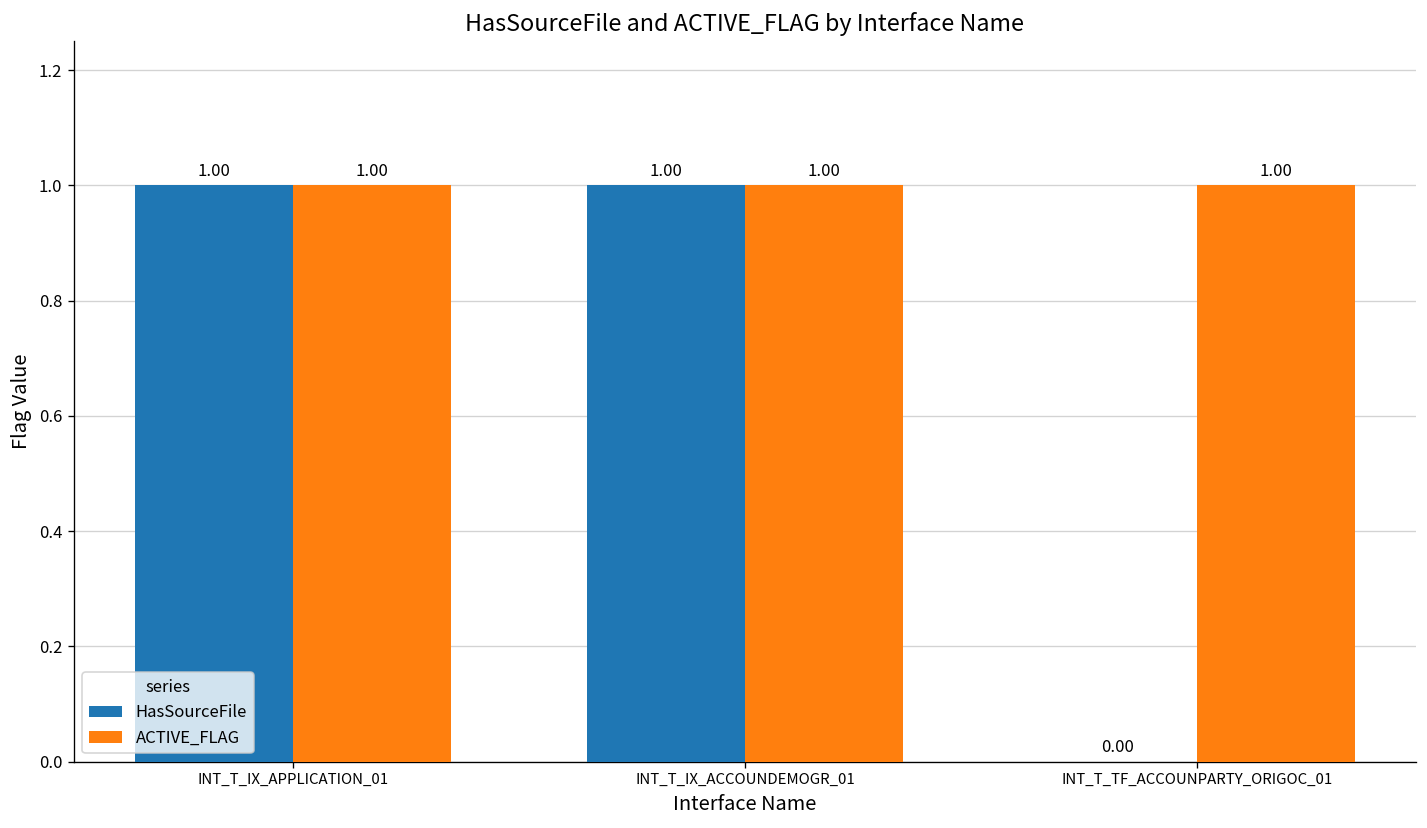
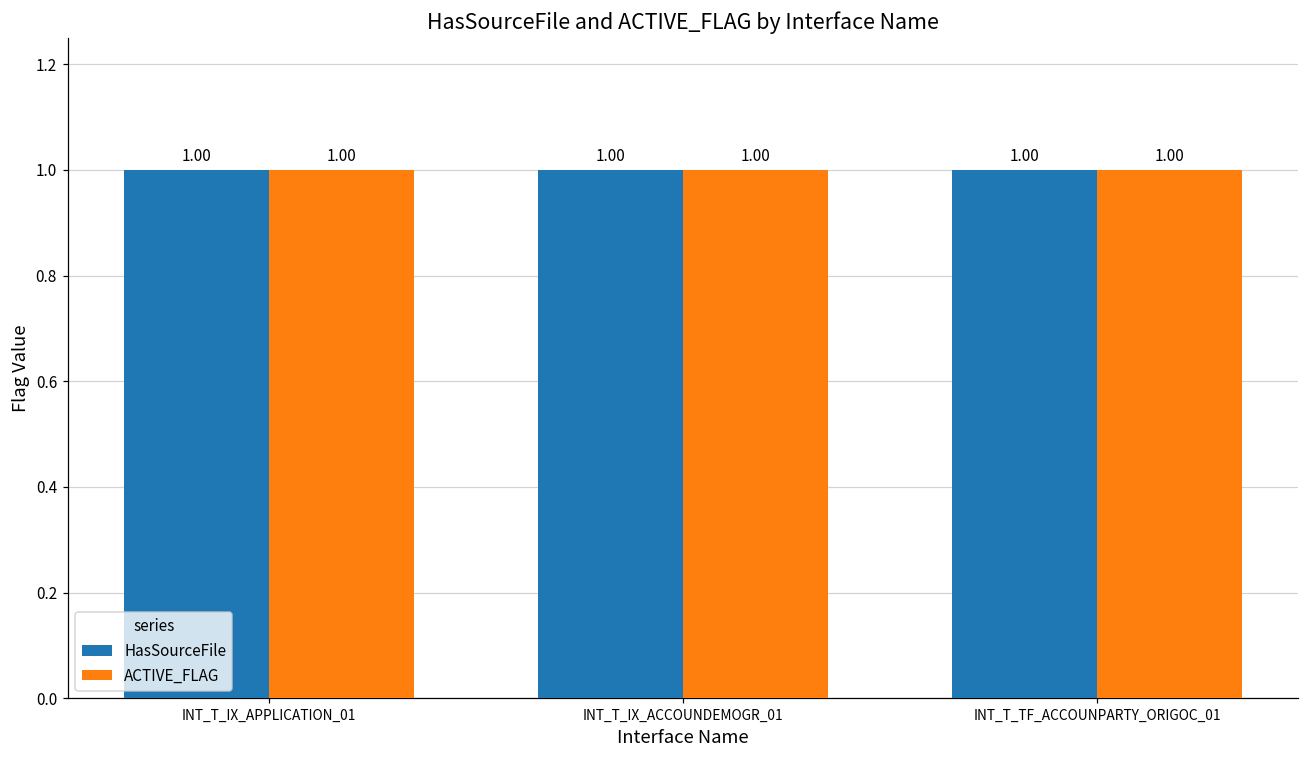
HasSourceFile, INT_T_TF_ACCOUNPARTY_ORIGOC_01: 0.00 -> 1.00
